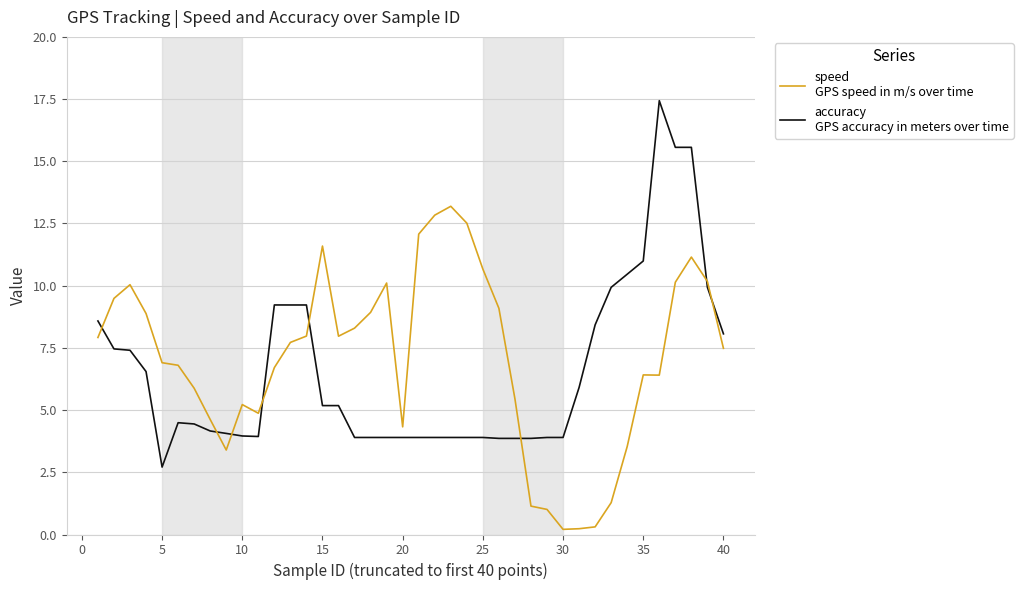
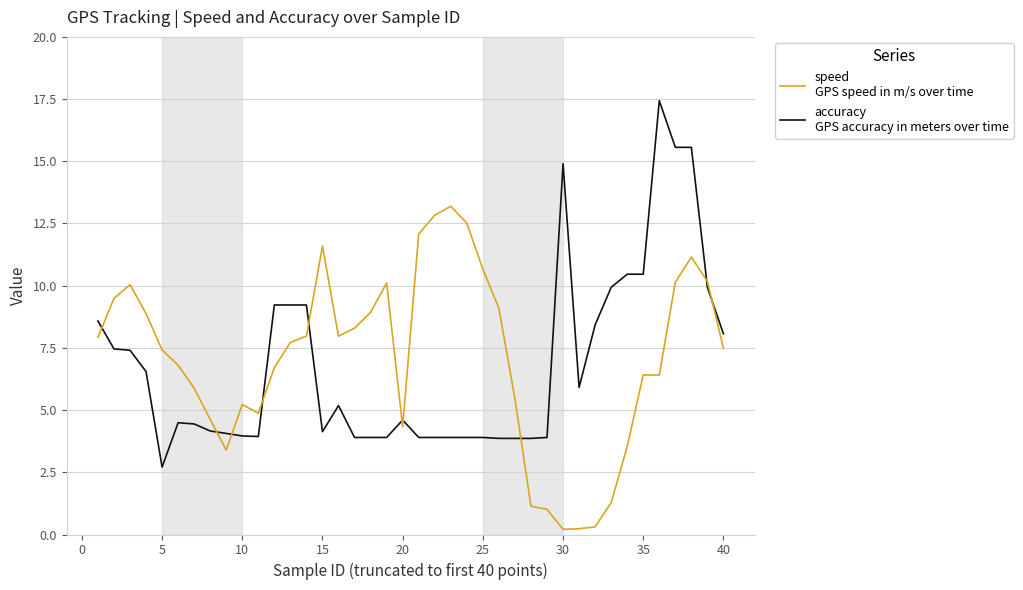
speed GPS speed in m/s over time, 5: 6.9 -> 7.4
accuracy GPS accuracy in meters over time, 15: 5.2 -> 4.1
accuracy GPS accuracy in meters over time, 20: 3.9 -> 4.6
accuracy GPS accuracy in meters over time, 30: 3.9 -> 14.9
accuracy GPS accuracy in meters over time, 35: 11.0 -> 10.5
